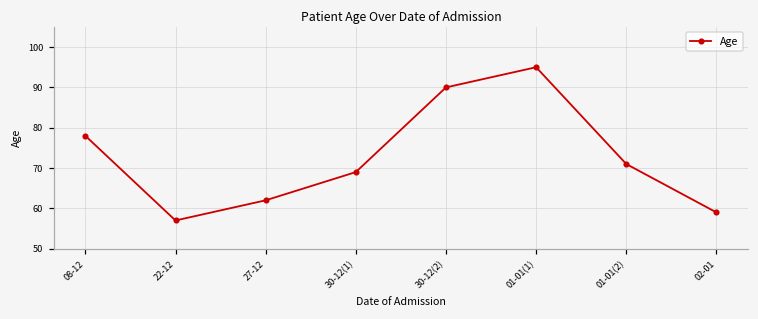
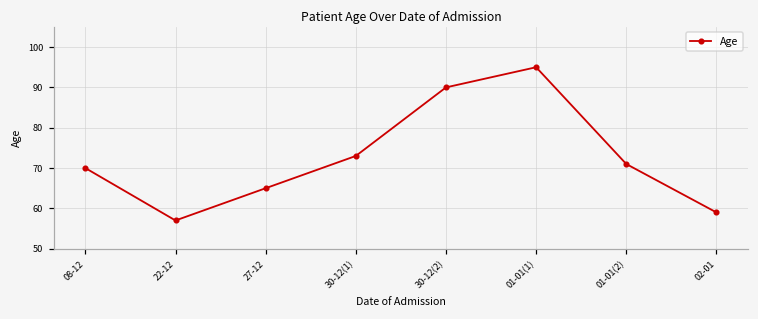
08-12: 78 -> 70
27-12: 62 -> 65
30-12(1): 69 -> 73
